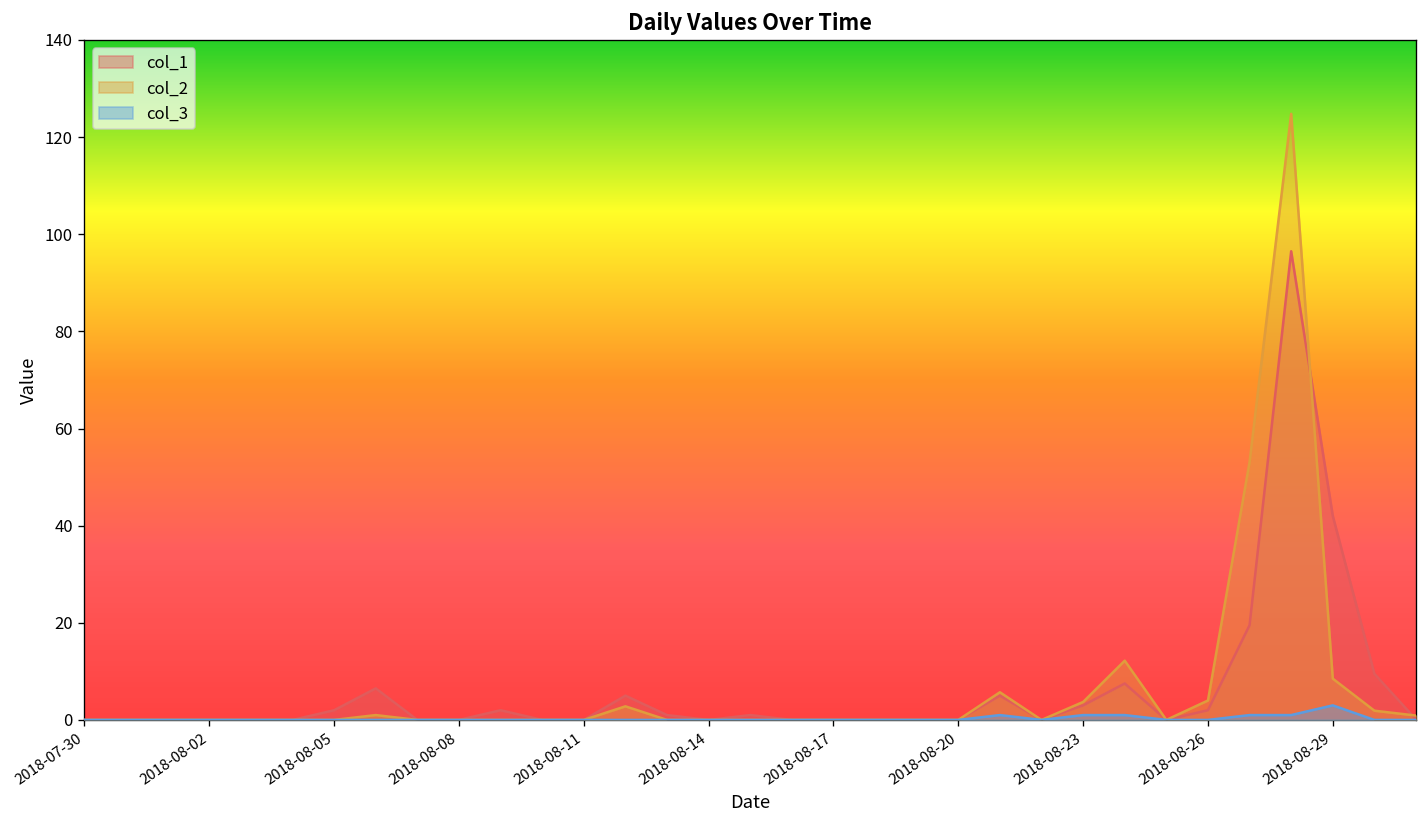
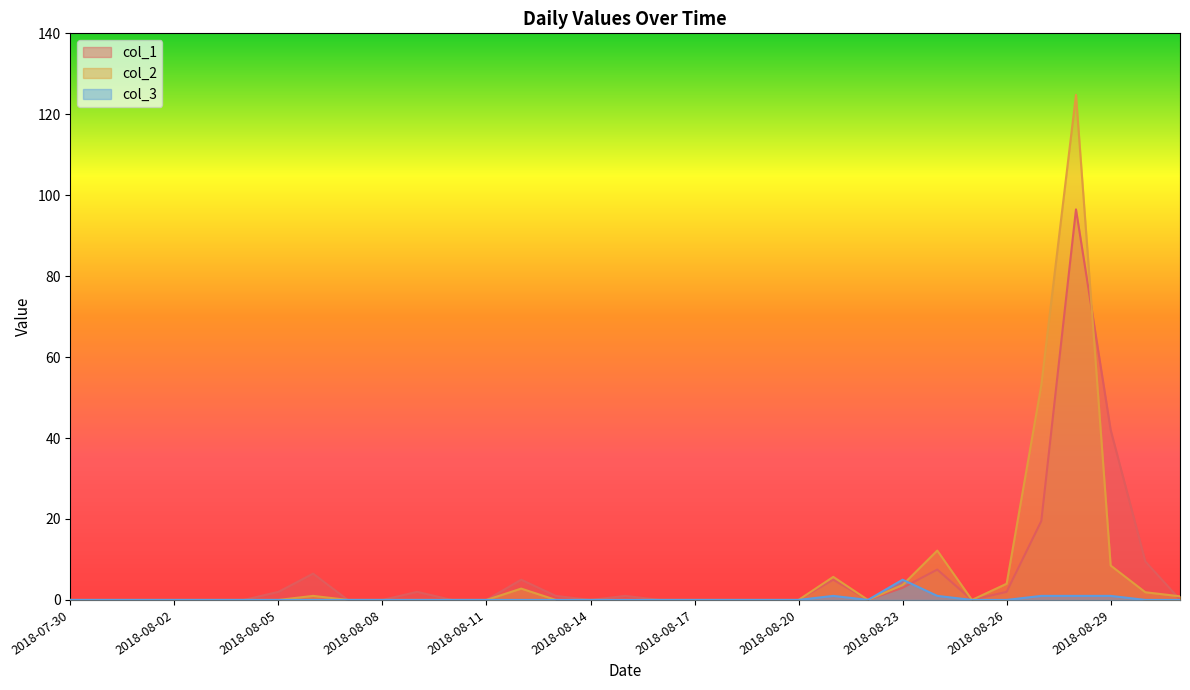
col_3, 2018-08-23: 1 -> 5
col_3, 2018-08-29: 3 -> 1
